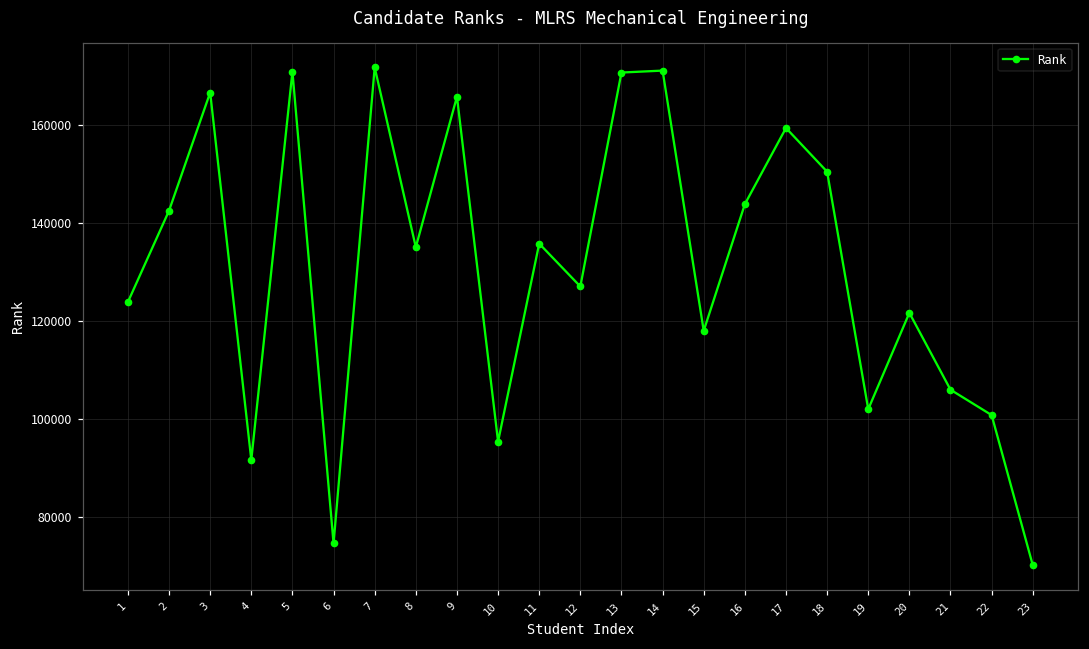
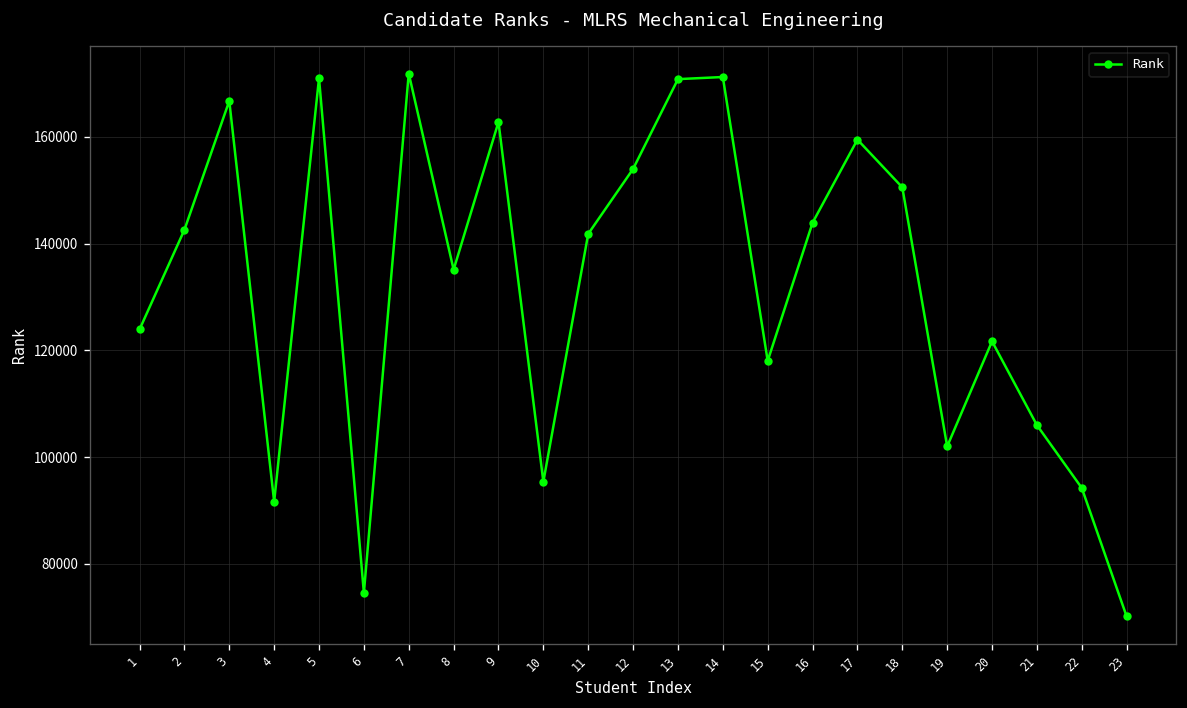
9: 166000 -> 163000
11: 136000 -> 142000
12: 127000 -> 154000
22: 101000 -> 94000
